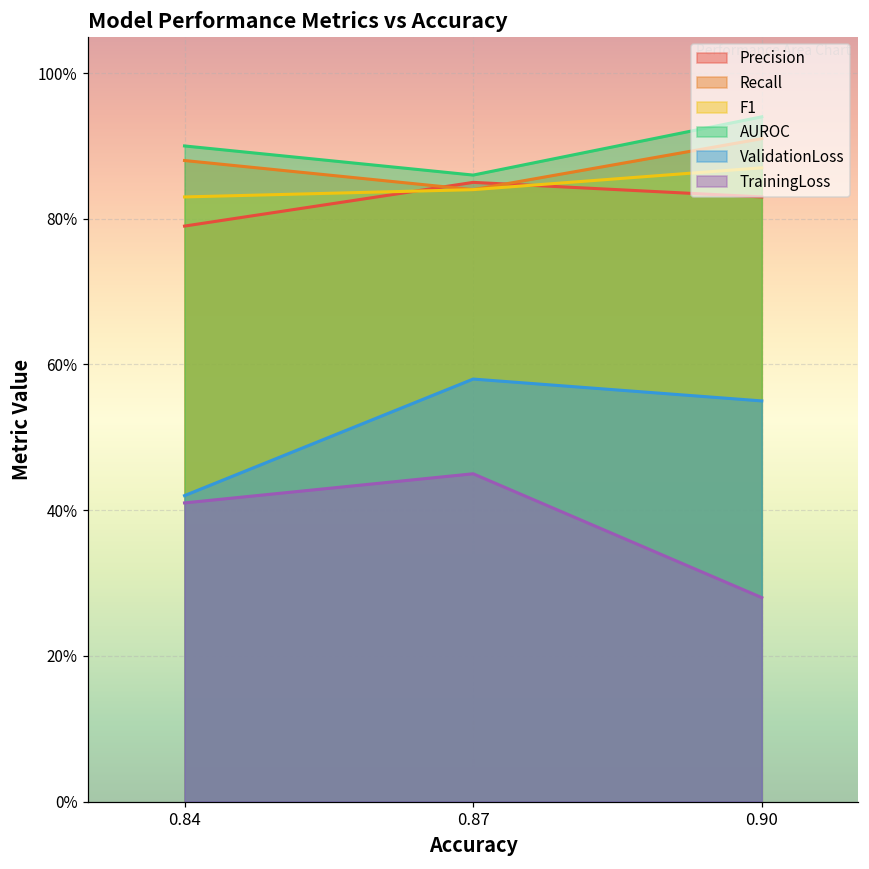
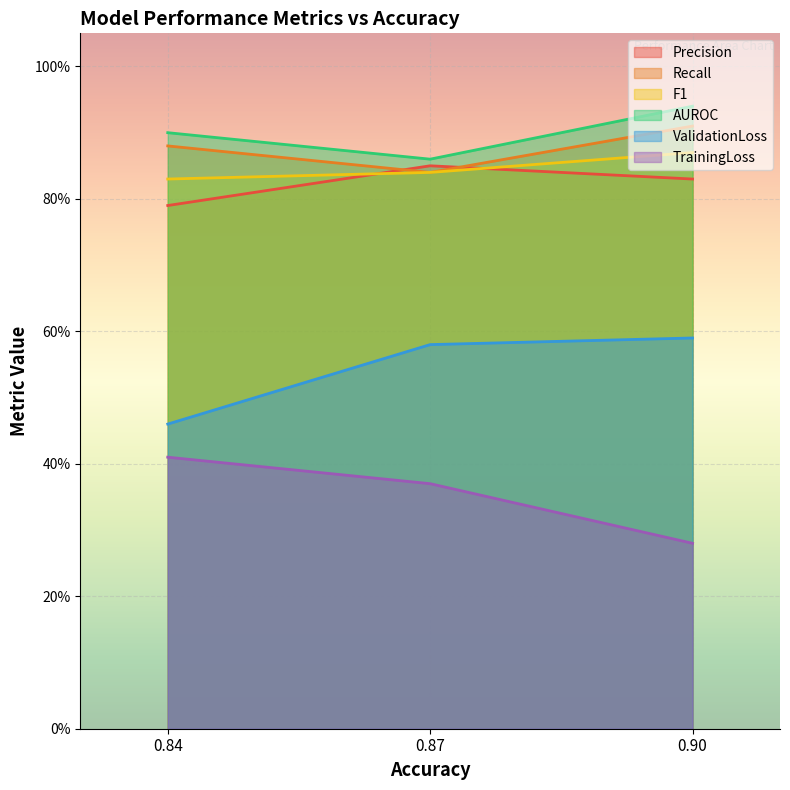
ValidationLoss, 0.84: 42% -> 46%
TrainingLoss, 0.87: 45% -> 37%
ValidationLoss, 0.90: 55% -> 59%
